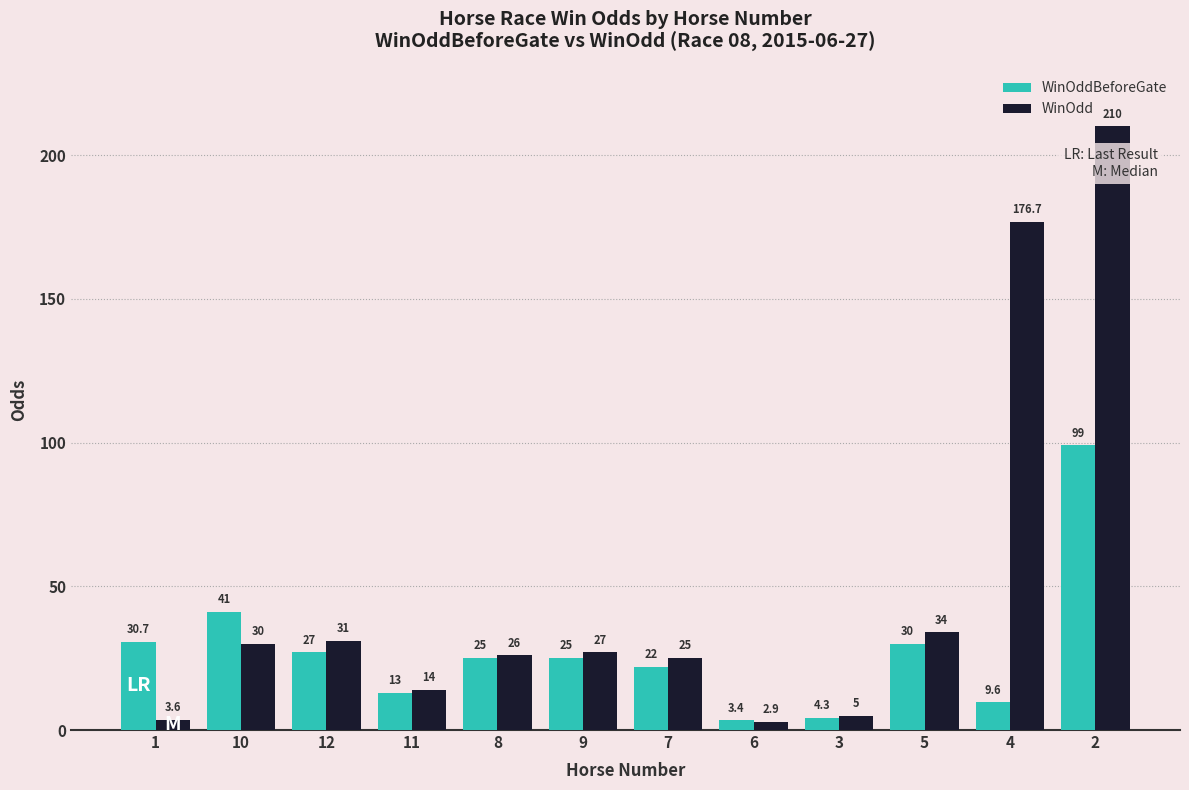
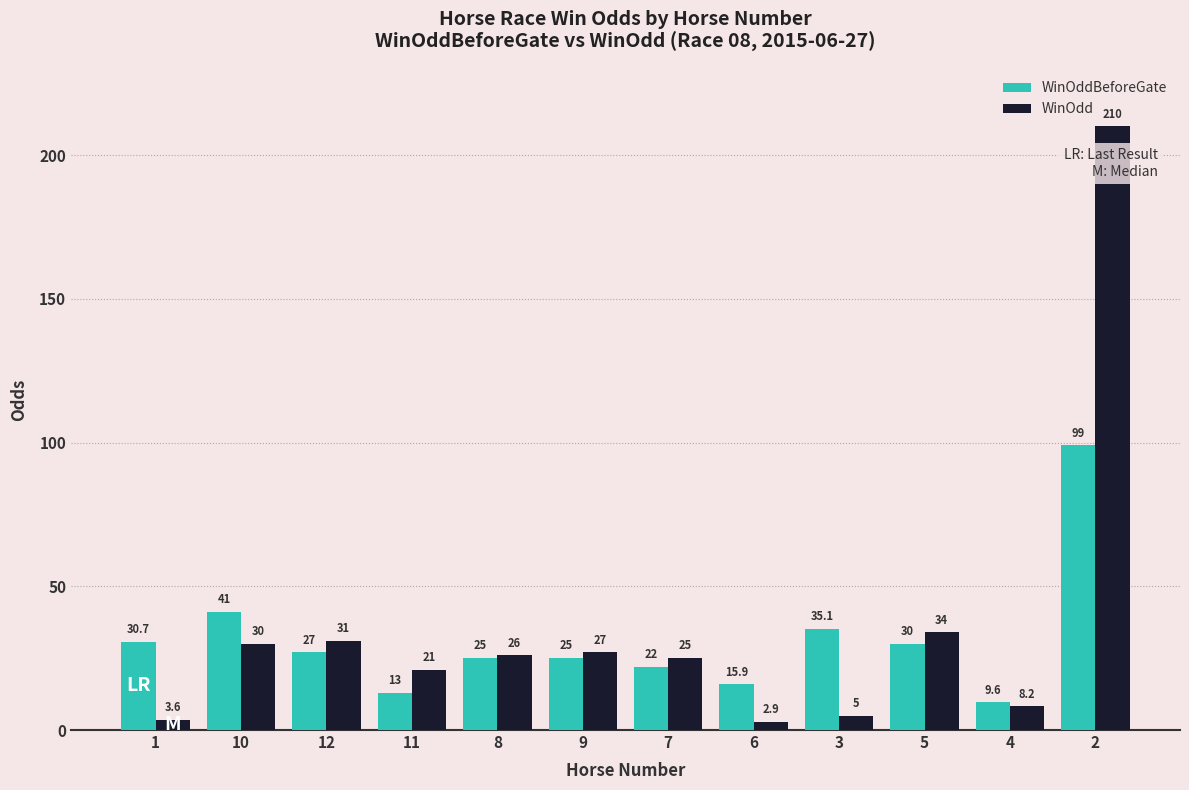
WinOdd, 11: 14 -> 21
WinOddBeforeGate, 6: 3.4 -> 15.9
WinOddBeforeGate, 3: 4.3 -> 35.1
WinOdd, 4: 176.7 -> 8.2
